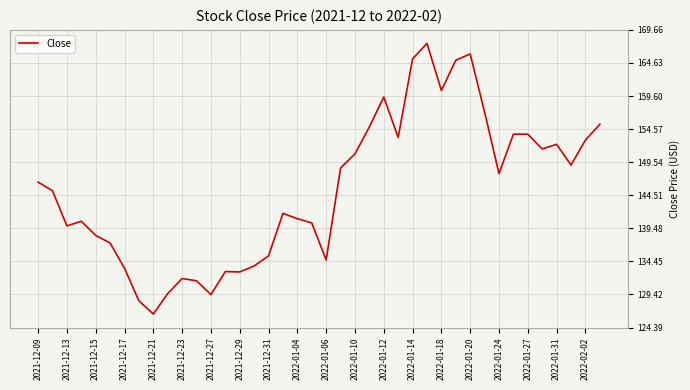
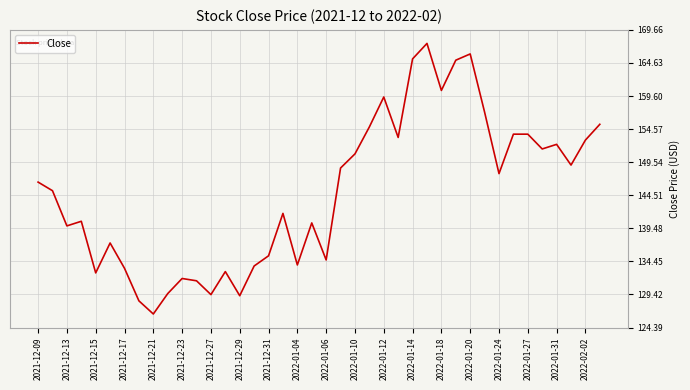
2021-12-15: 138 -> 133
2021-12-29: 133 -> 129
2022-01-04: 141 -> 134
